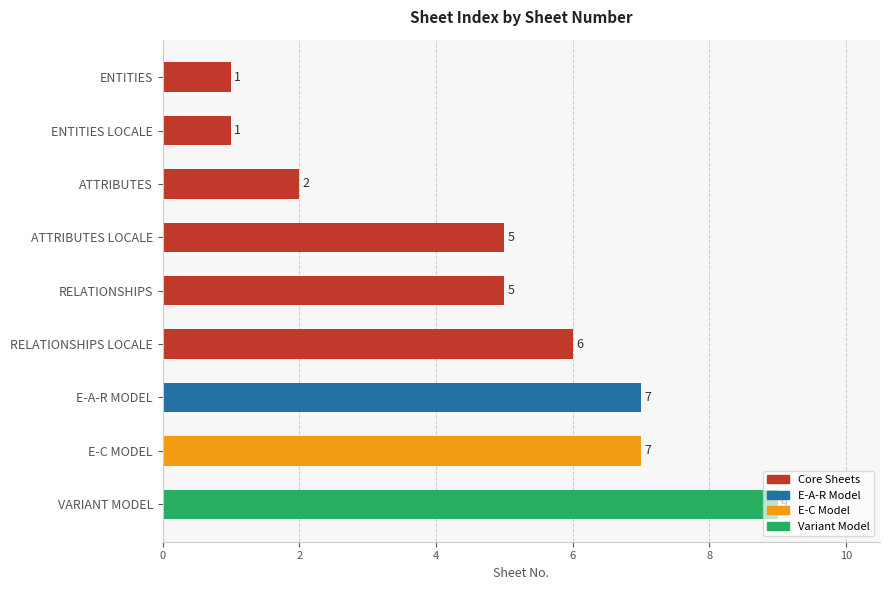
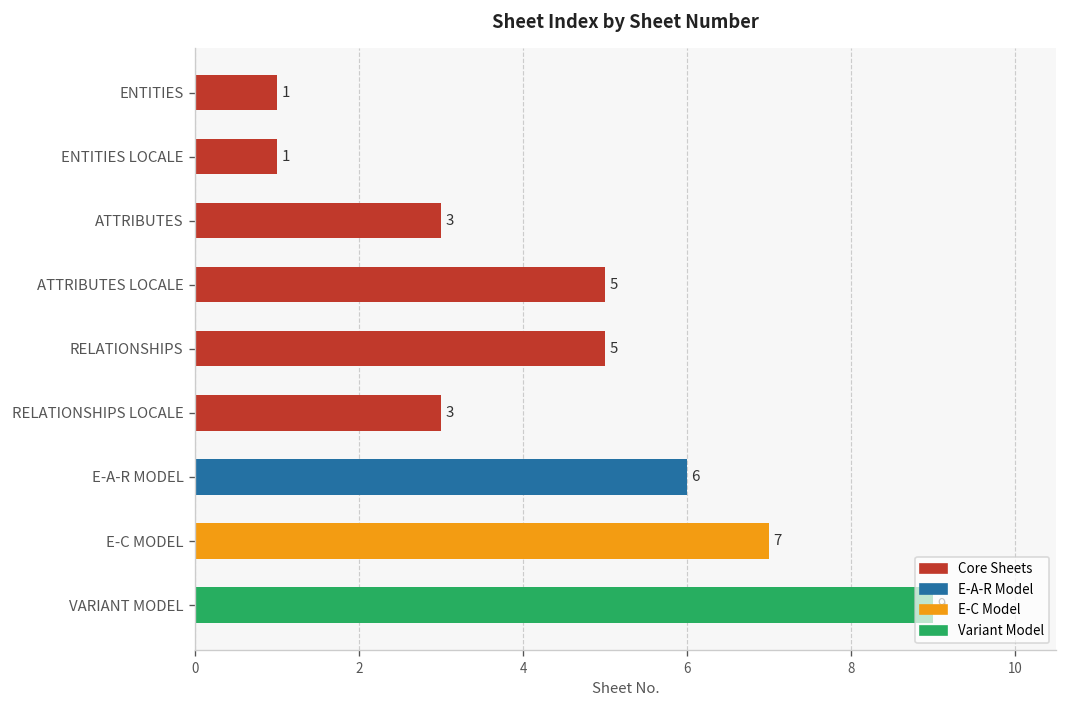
ATTRIBUTES: 2 -> 3
RELATIONSHIPS LOCALE: 6 -> 3
E-A-R MODEL: 7 -> 6
